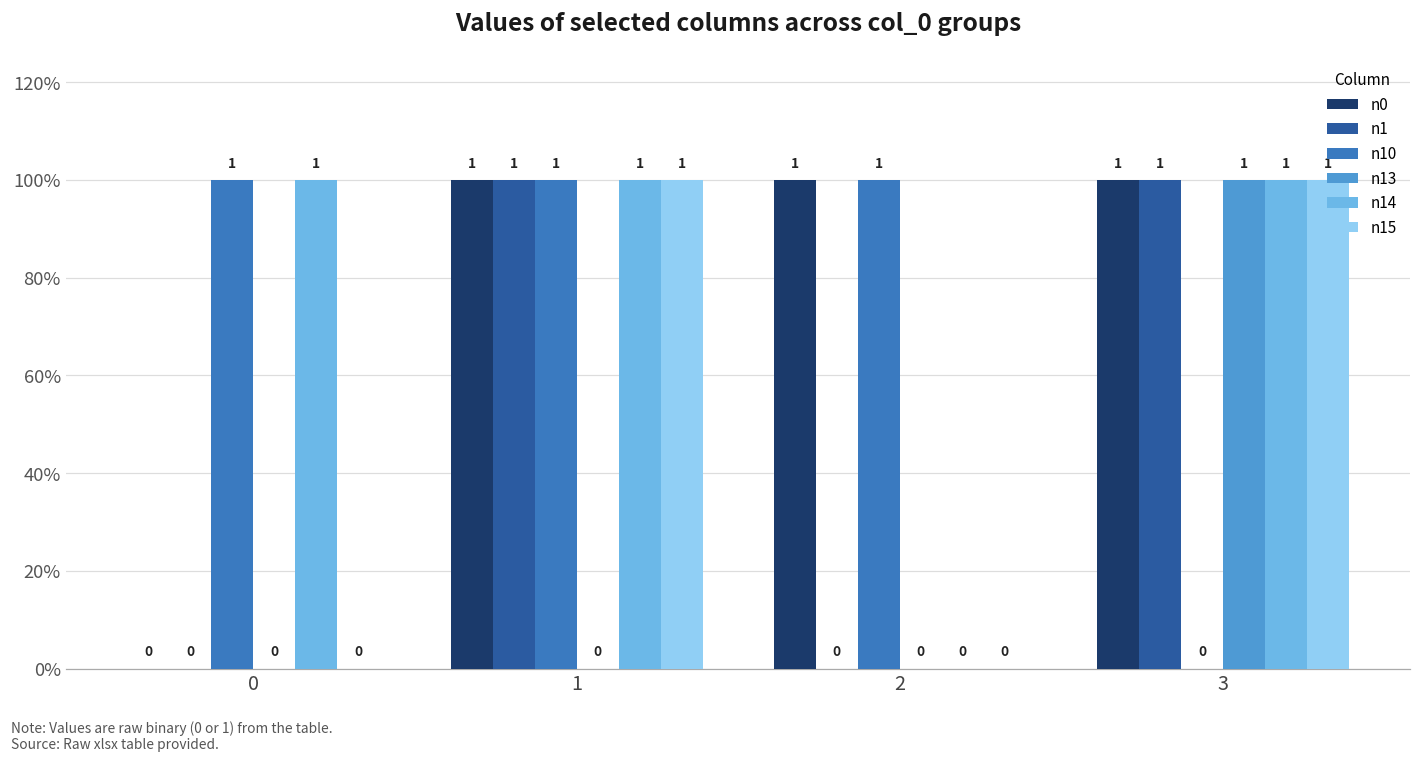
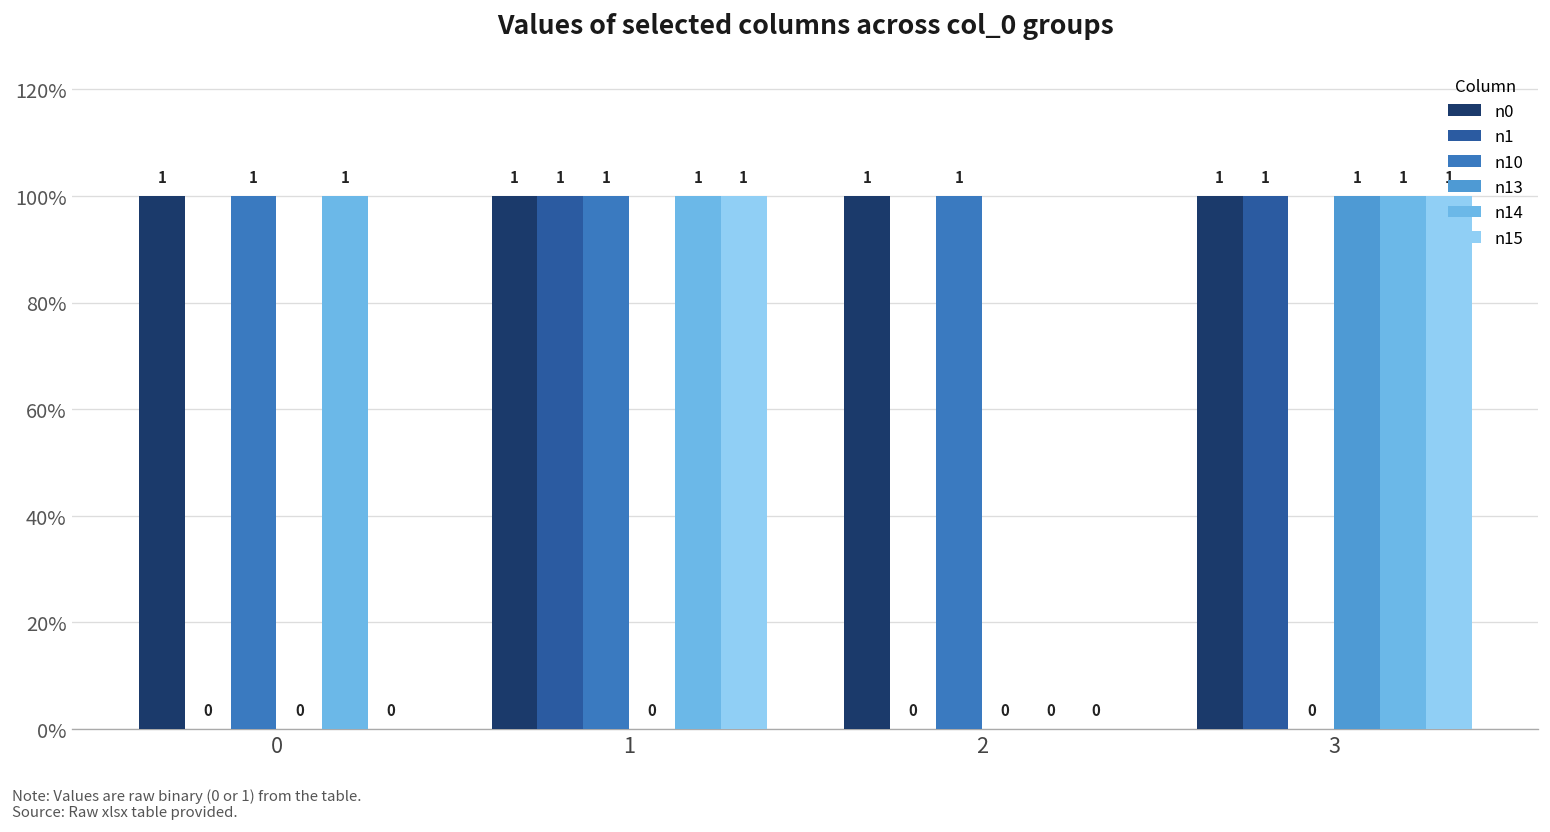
n0, 0: 0 -> 1
